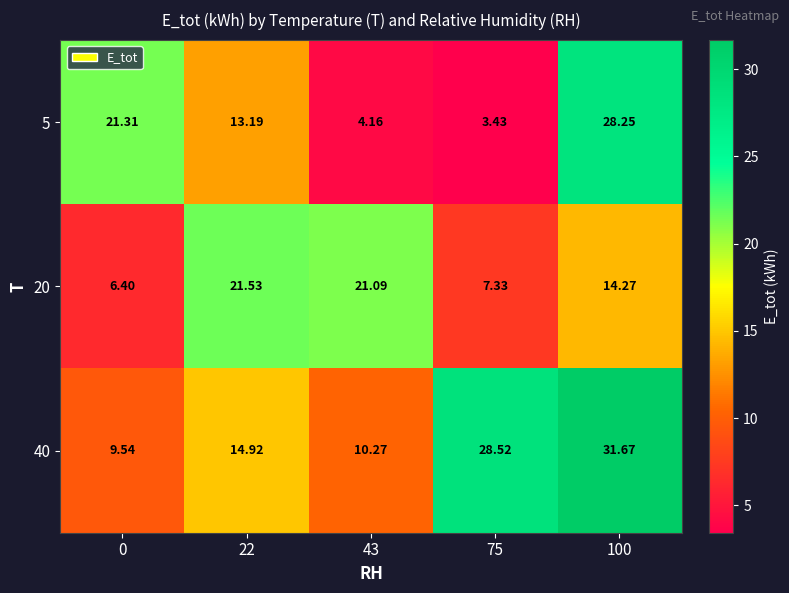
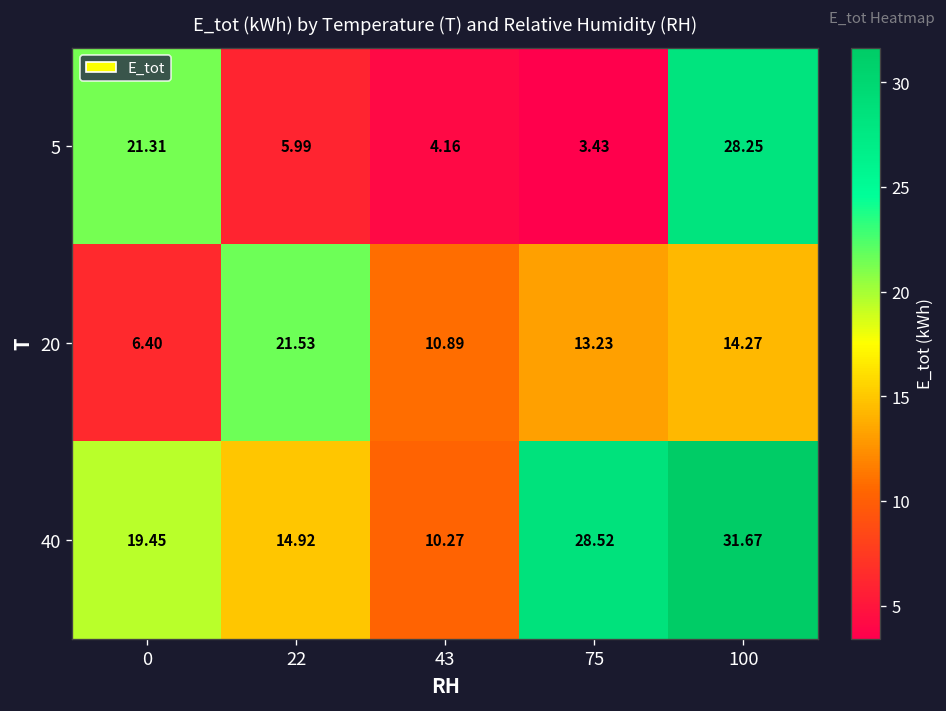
5, 22: 13.19 -> 5.99
20, 43: 21.09 -> 10.89
20, 75: 7.33 -> 13.23
40, 0: 9.54 -> 19.45
